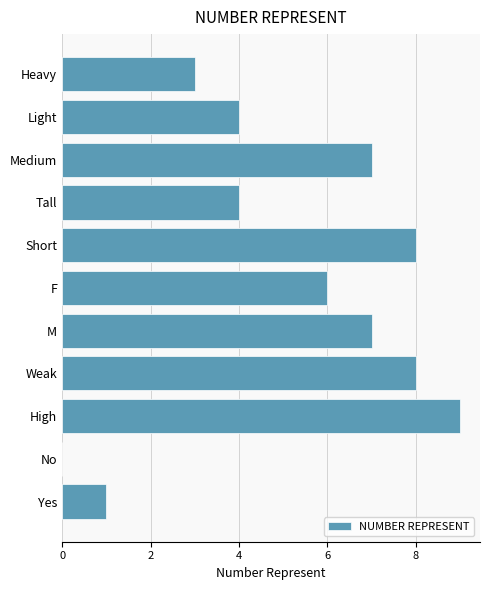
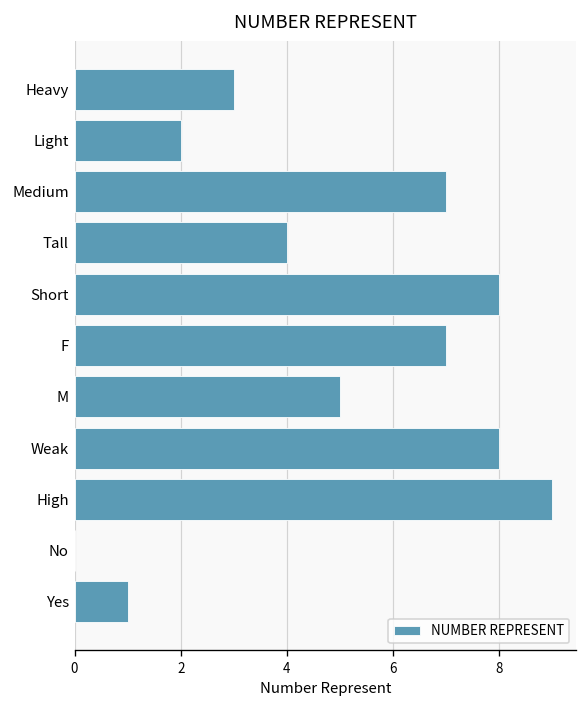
Light: 4 -> 2
F: 6 -> 7
M: 7 -> 5
